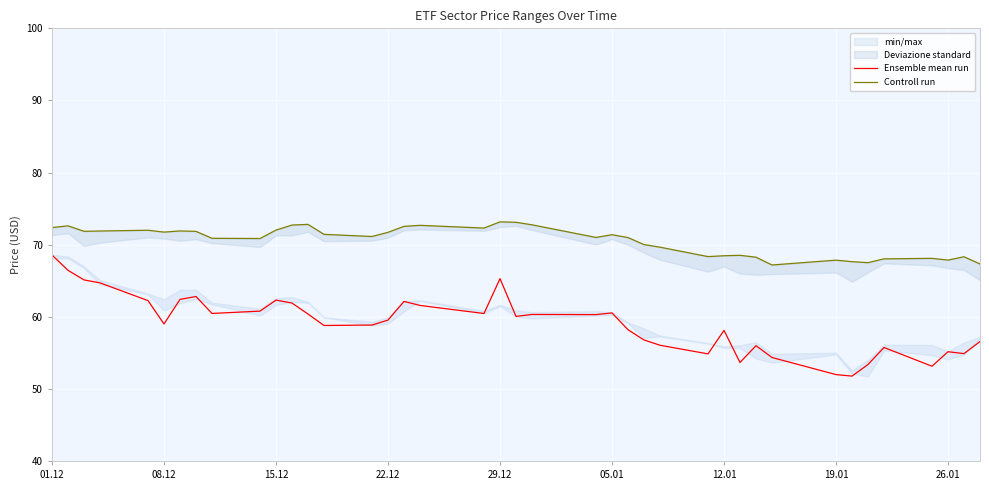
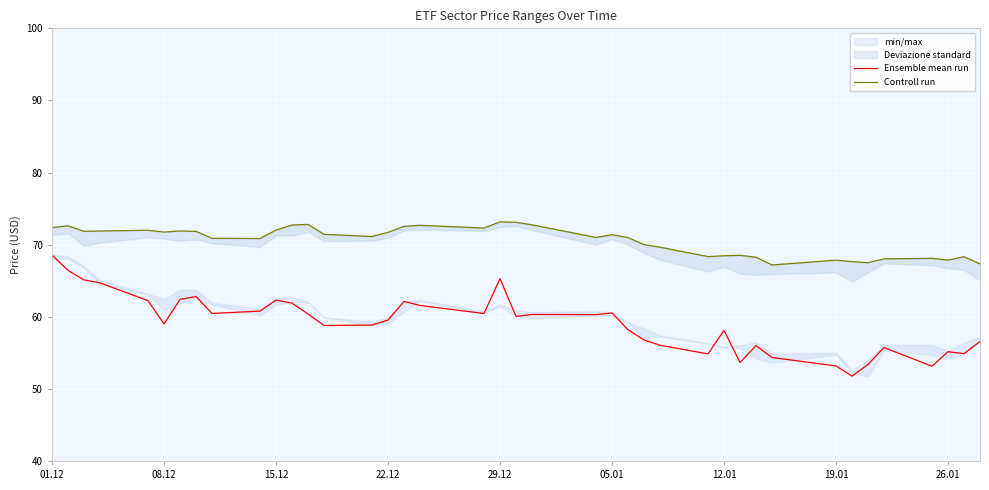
Ensemble mean run, 19.01: 52 -> 53
